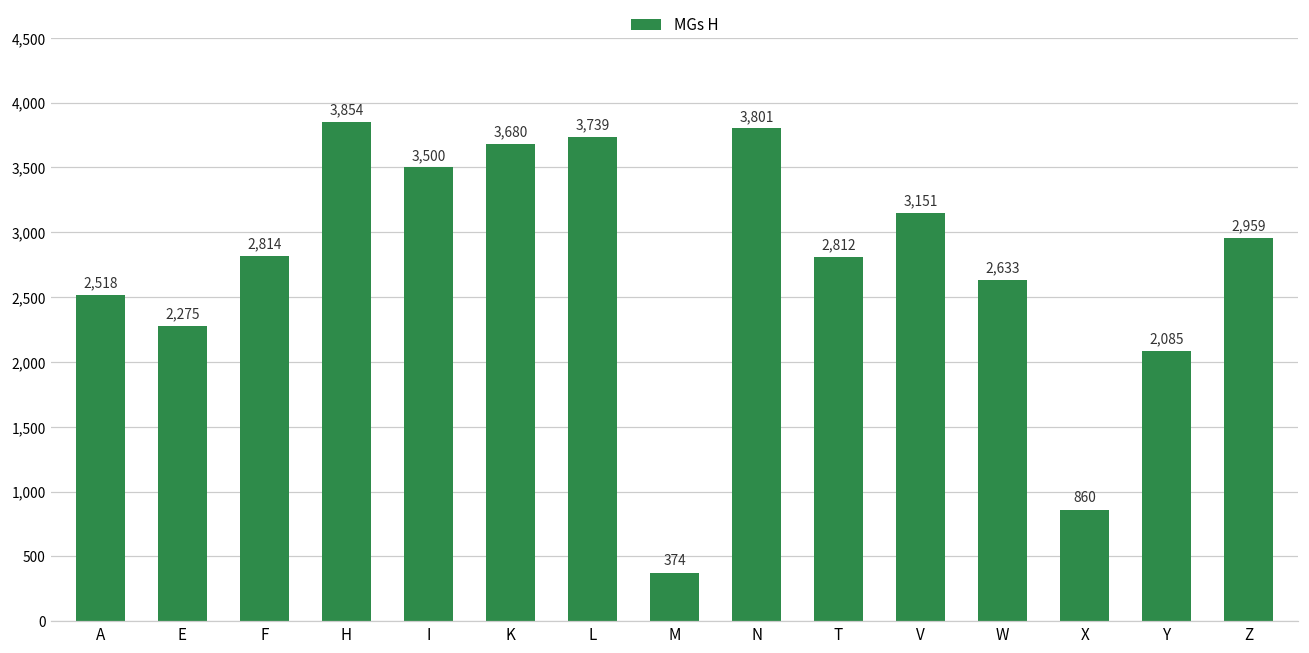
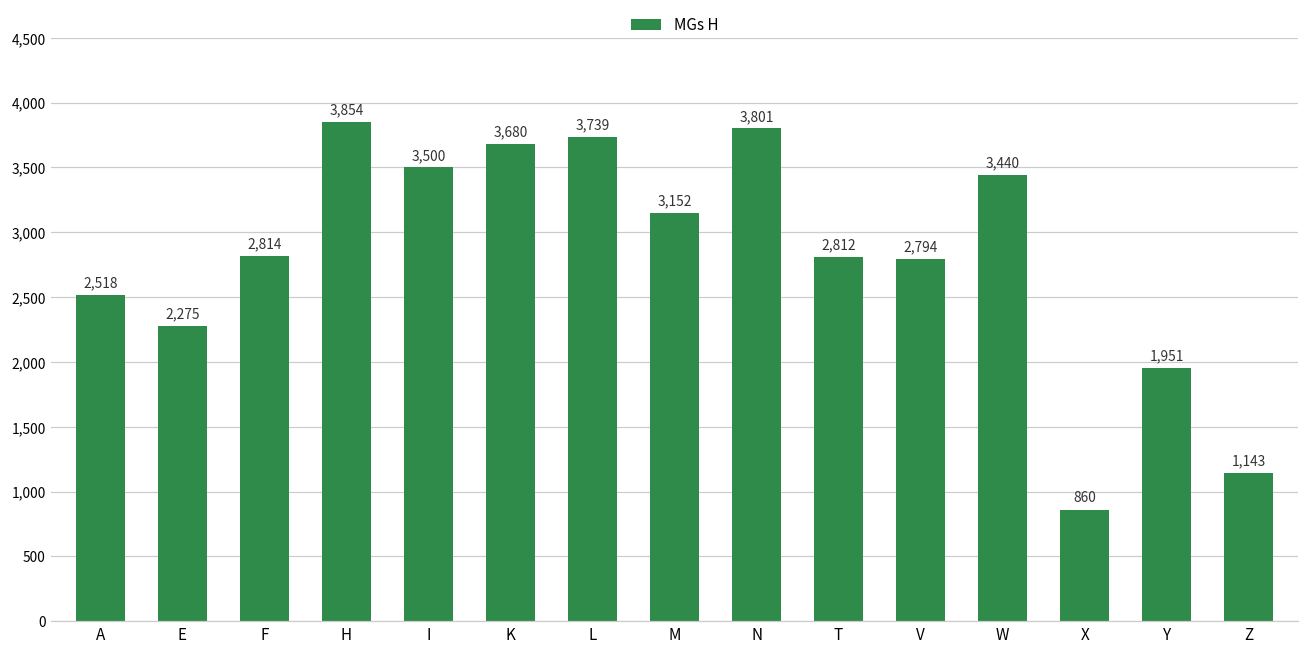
M: 374 -> 3,152
V: 3,151 -> 2,794
W: 2,633 -> 3,440
Y: 2,085 -> 1,951
Z: 2,959 -> 1,143
